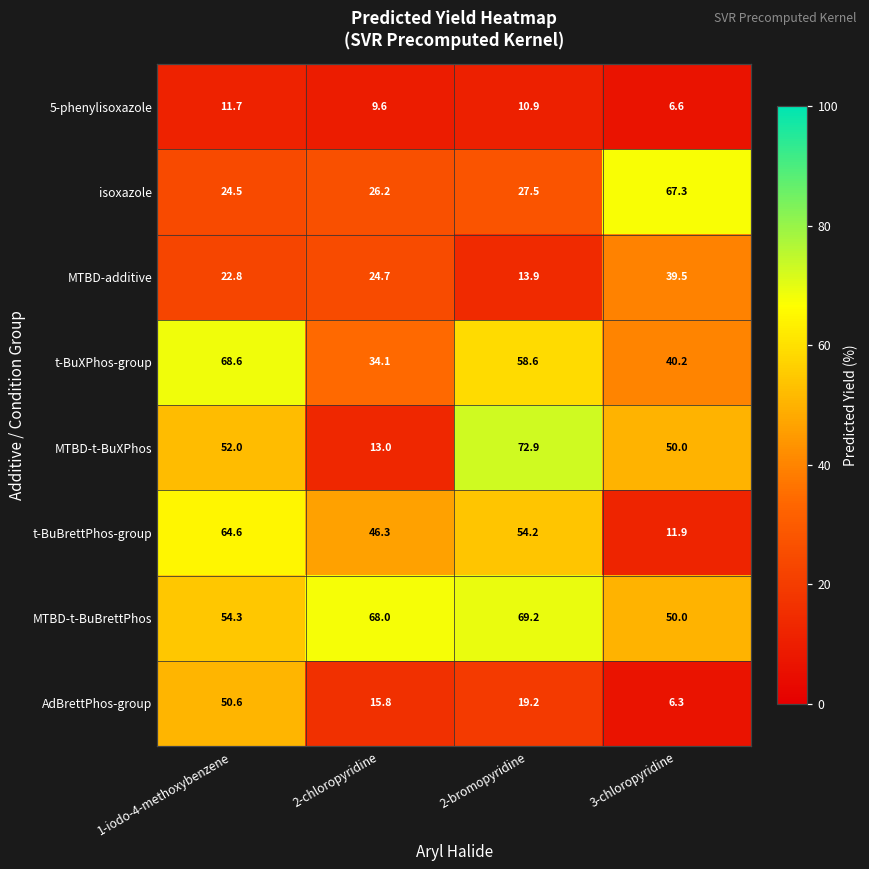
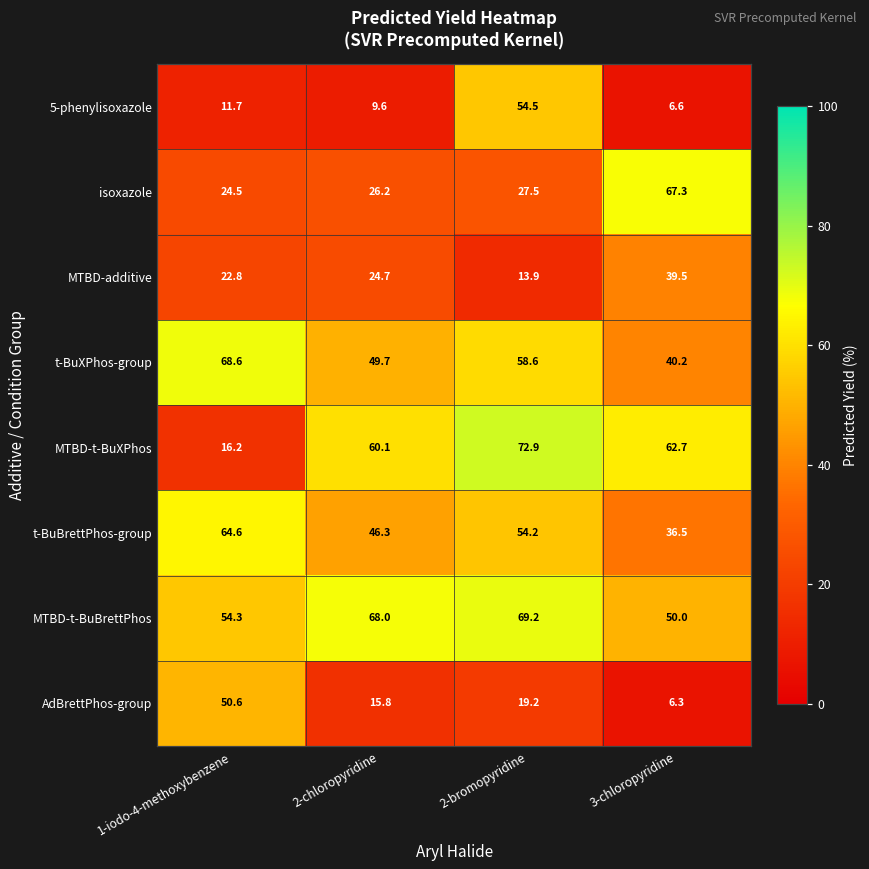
5-phenylisoxazole, 2-bromopyridine: 10.9 -> 54.5
t-BuXPhos-group, 2-chloropyridine: 34.1 -> 49.7
MTBD-t-BuXPhos, 1-iodo-4-methoxybenzene: 52.0 -> 16.2
MTBD-t-BuXPhos, 2-chloropyridine: 13.0 -> 60.1
MTBD-t-BuXPhos, 3-chloropyridine: 50.0 -> 62.7
t-BuBrettPhos-group, 3-chloropyridine: 11.9 -> 36.5
